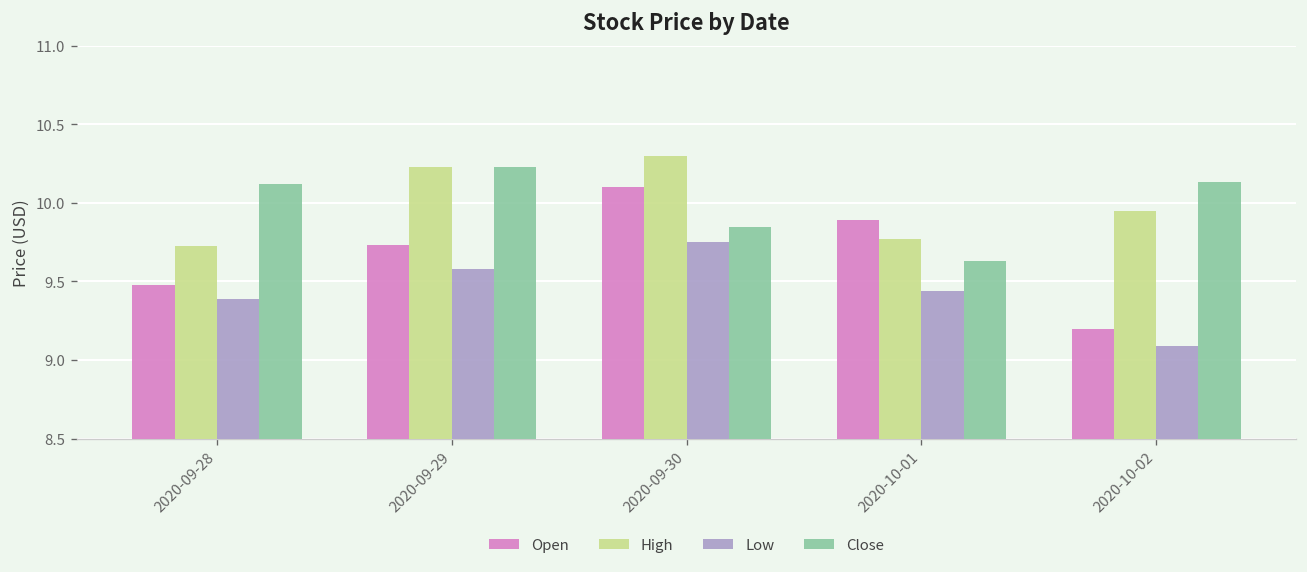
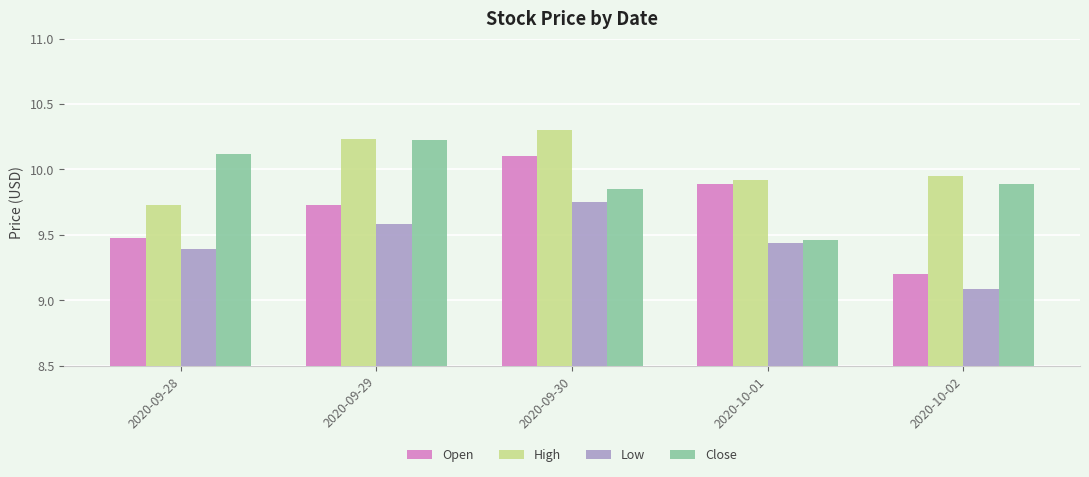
High, 2020-10-01: 9.77 -> 9.92
Close, 2020-10-01: 9.63 -> 9.46
Close, 2020-10-02: 10.13 -> 9.89
